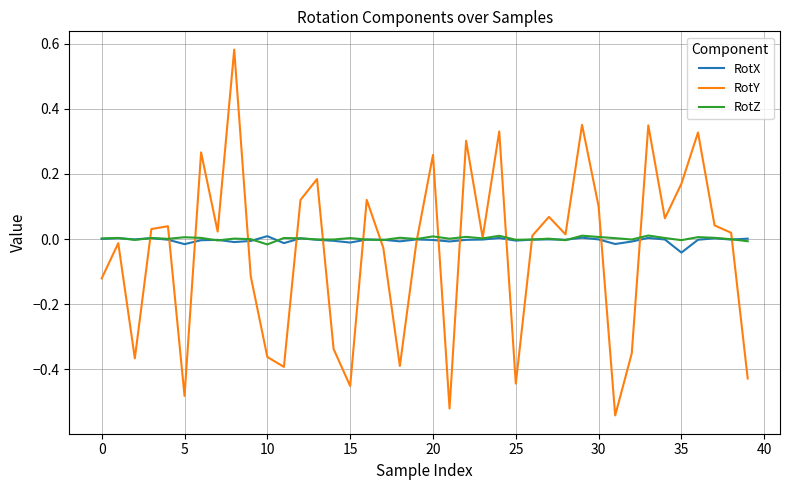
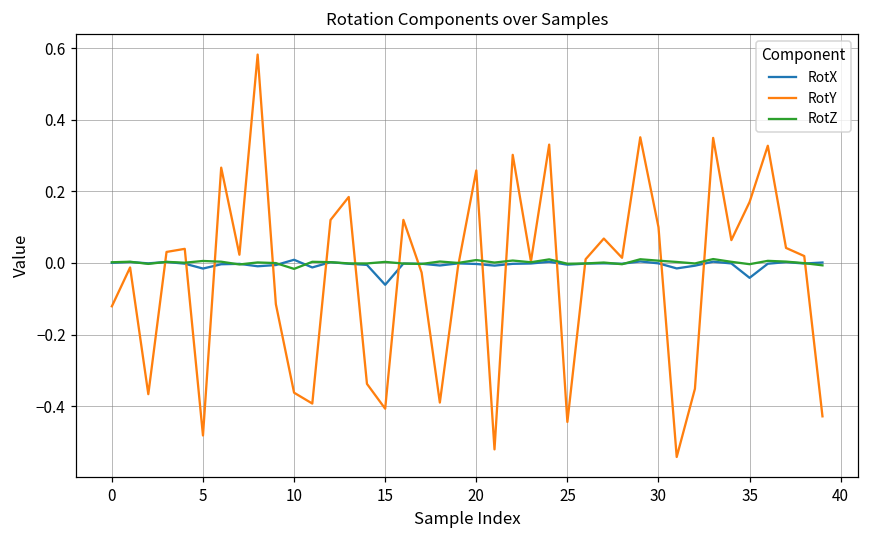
RotX, 15: -0.01 -> -0.06
RotY, 15: -0.45 -> -0.41
